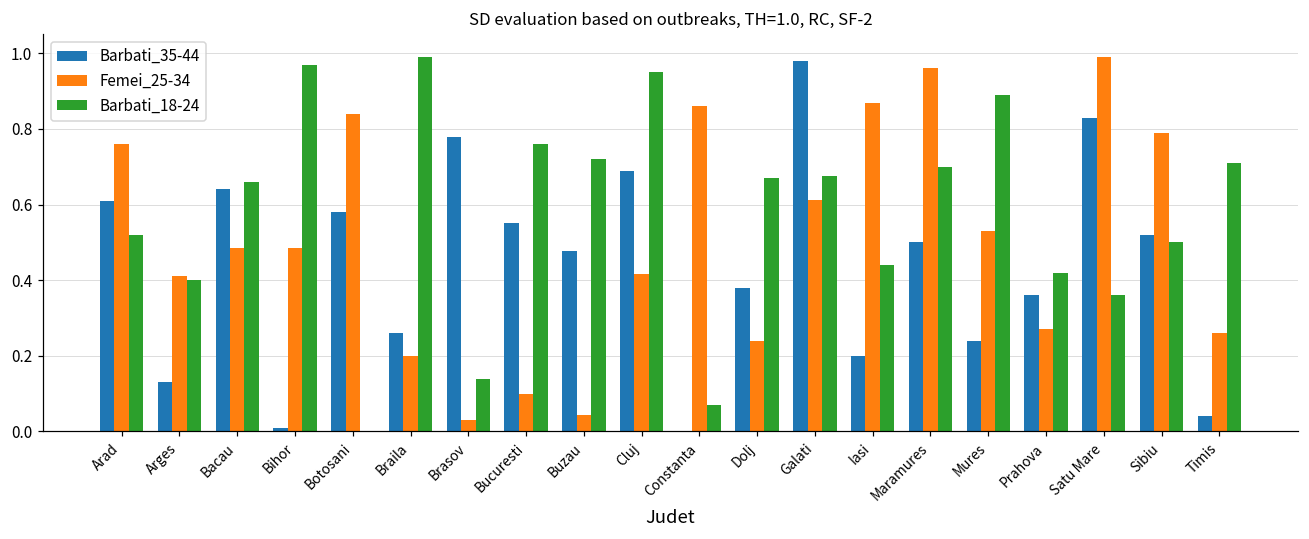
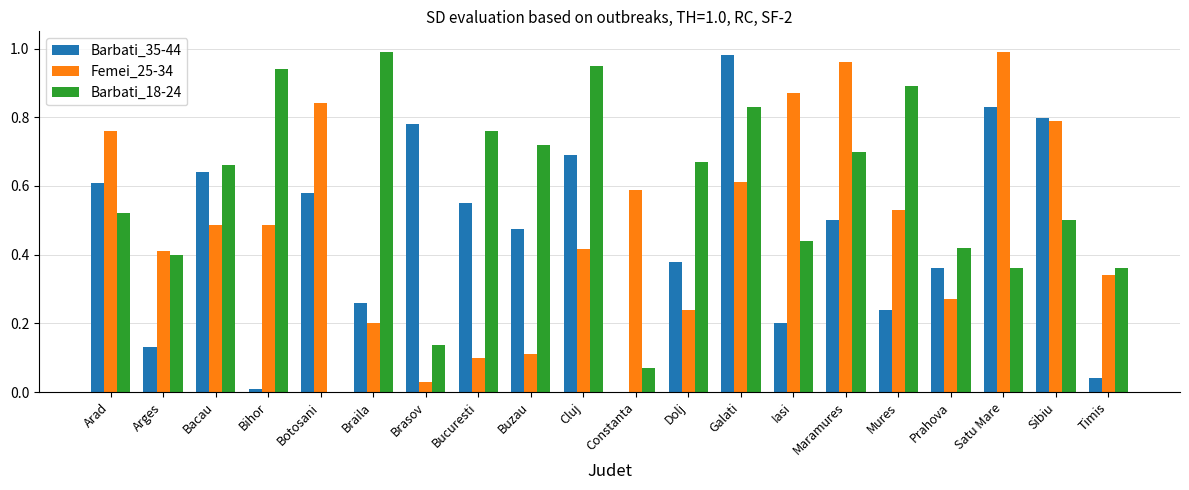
Barbati_18-24, Bihor: 0.97 -> 0.94
Femei_25-34, Buzau: 0.04 -> 0.11
Femei_25-34, Constanta: 0.86 -> 0.59
Barbati_18-24, Galati: 0.68 -> 0.83
Barbati_35-44, Sibiu: 0.52 -> 0.80
Femei_25-34, Timis: 0.26 -> 0.34
Barbati_18-24, Timis: 0.71 -> 0.36
